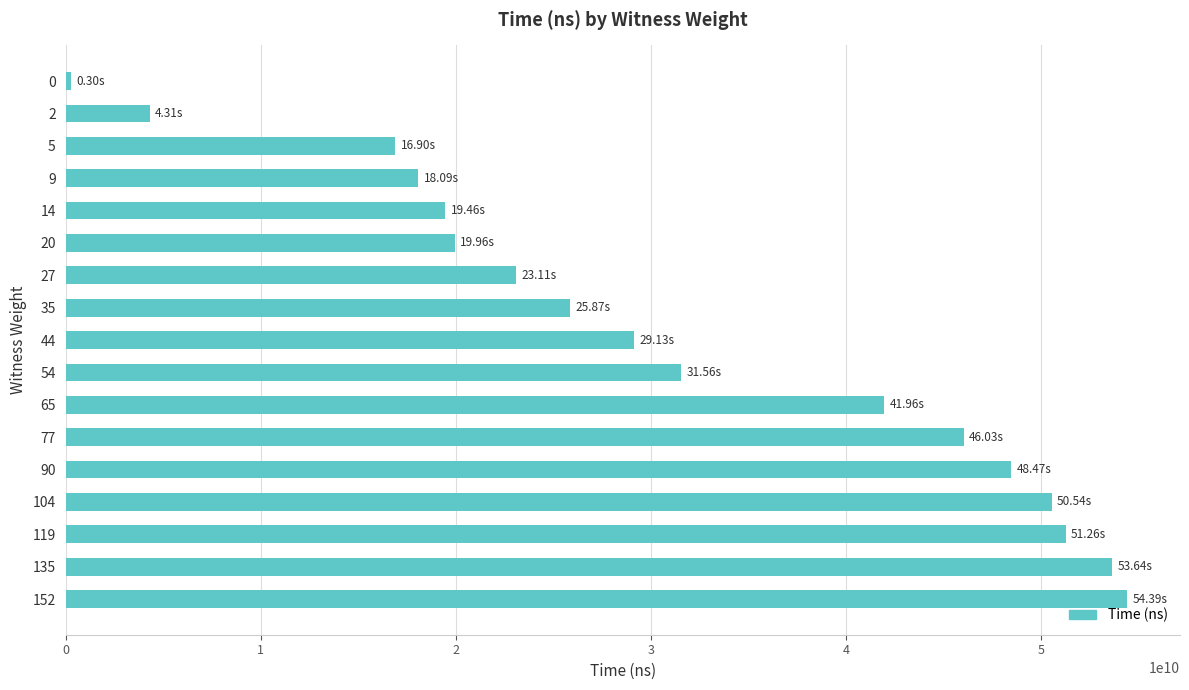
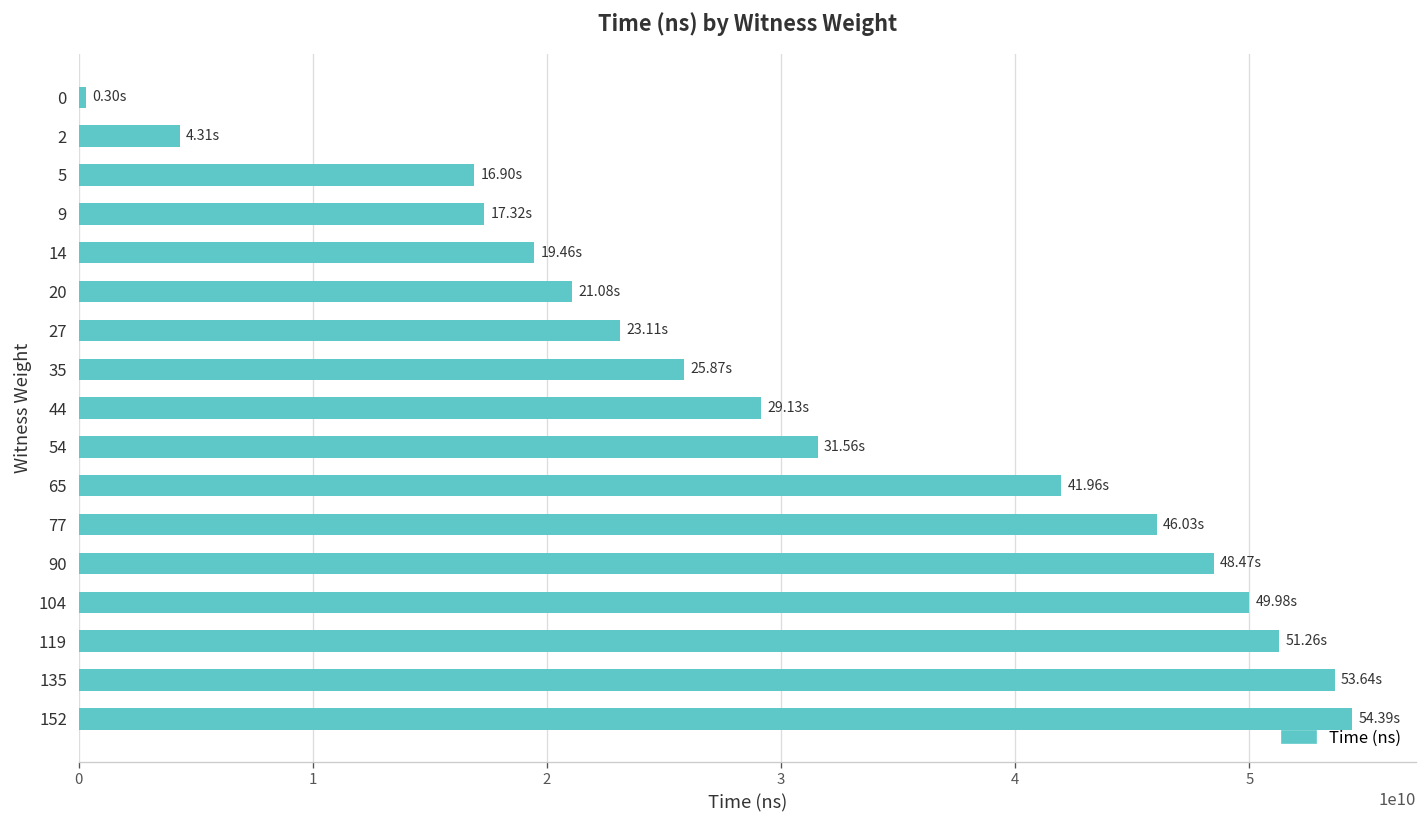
9: 18.09s -> 17.32s
20: 19.96s -> 21.08s
104: 50.54s -> 49.98s
